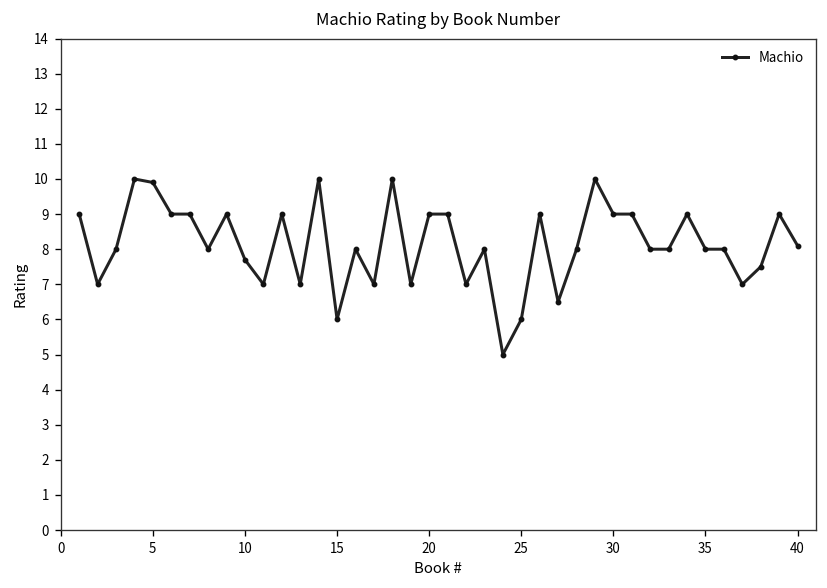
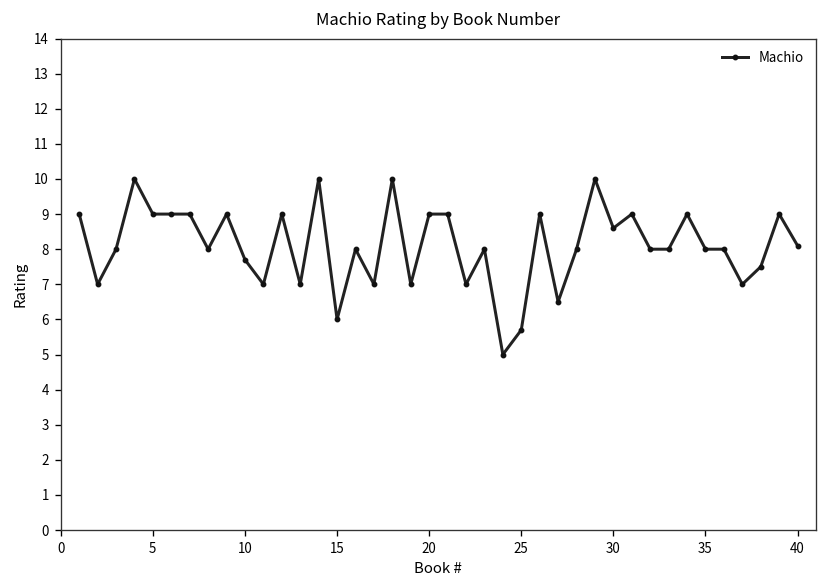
5: 9.9 -> 9.0
25: 6.0 -> 5.7
30: 9.0 -> 8.6
